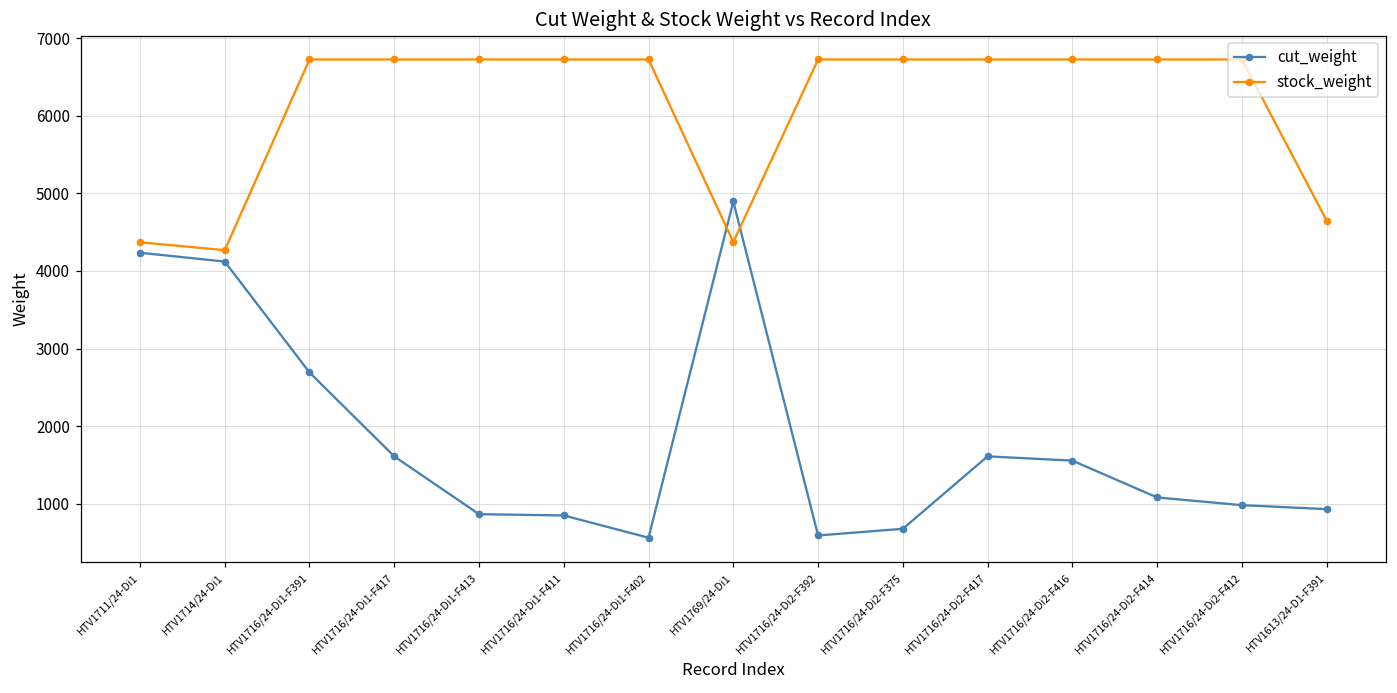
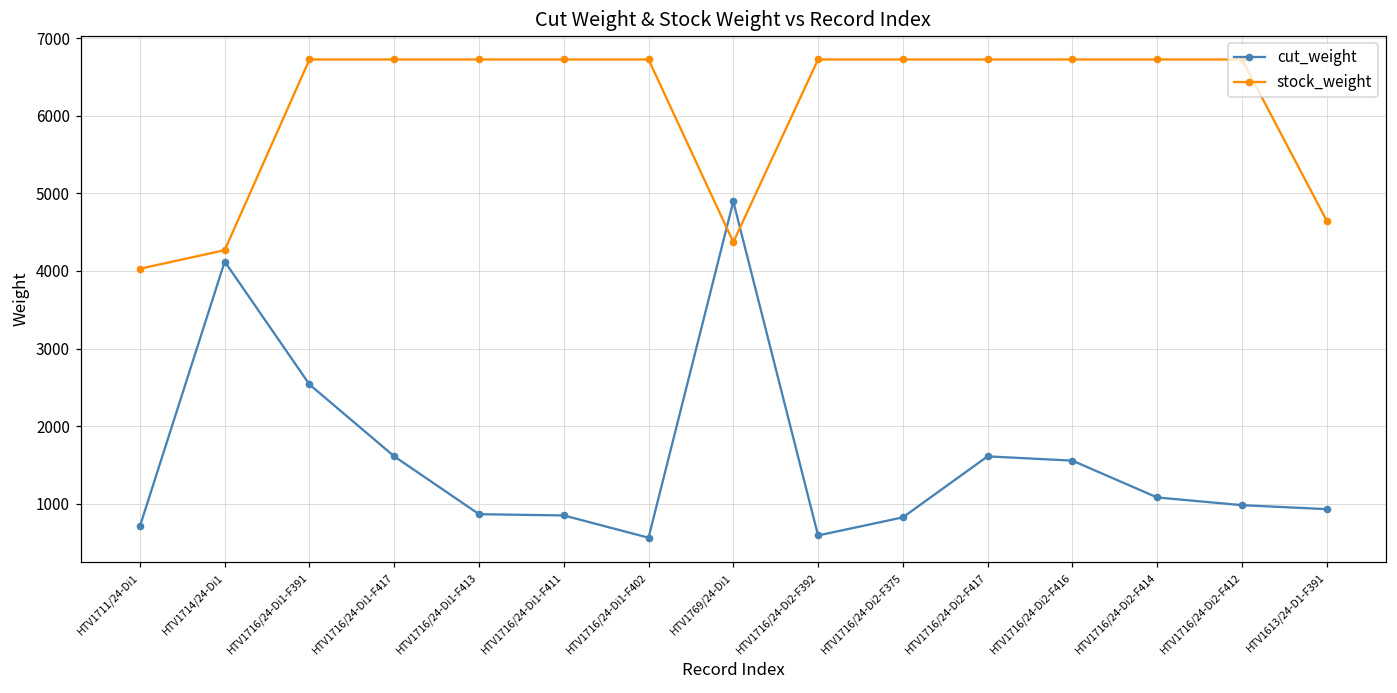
cut_weight, HTV1711/24-Di1: 4200 -> 700
stock_weight, HTV1711/24-Di1: 4400 -> 4000
cut_weight, HTV1716/24-Di1-F391: 2700 -> 2500
cut_weight, HTV1716/24-Di2-F375: 700 -> 800
